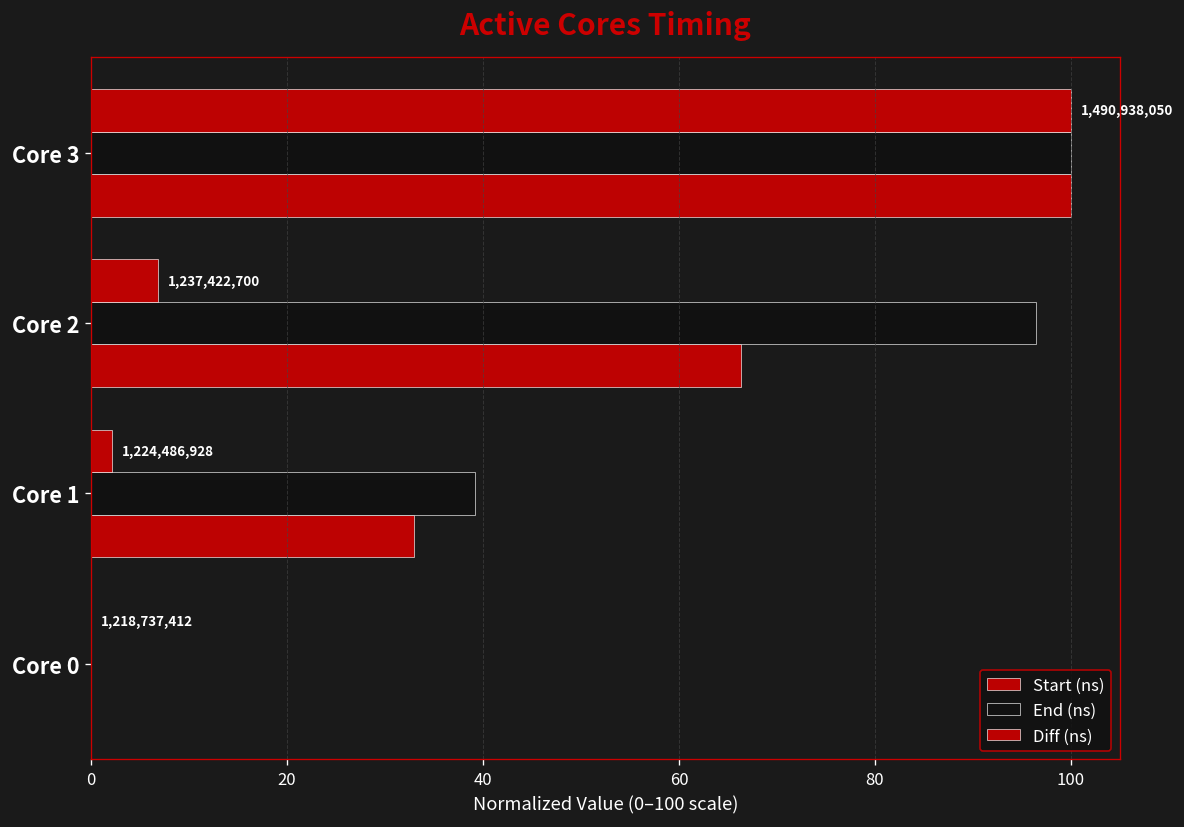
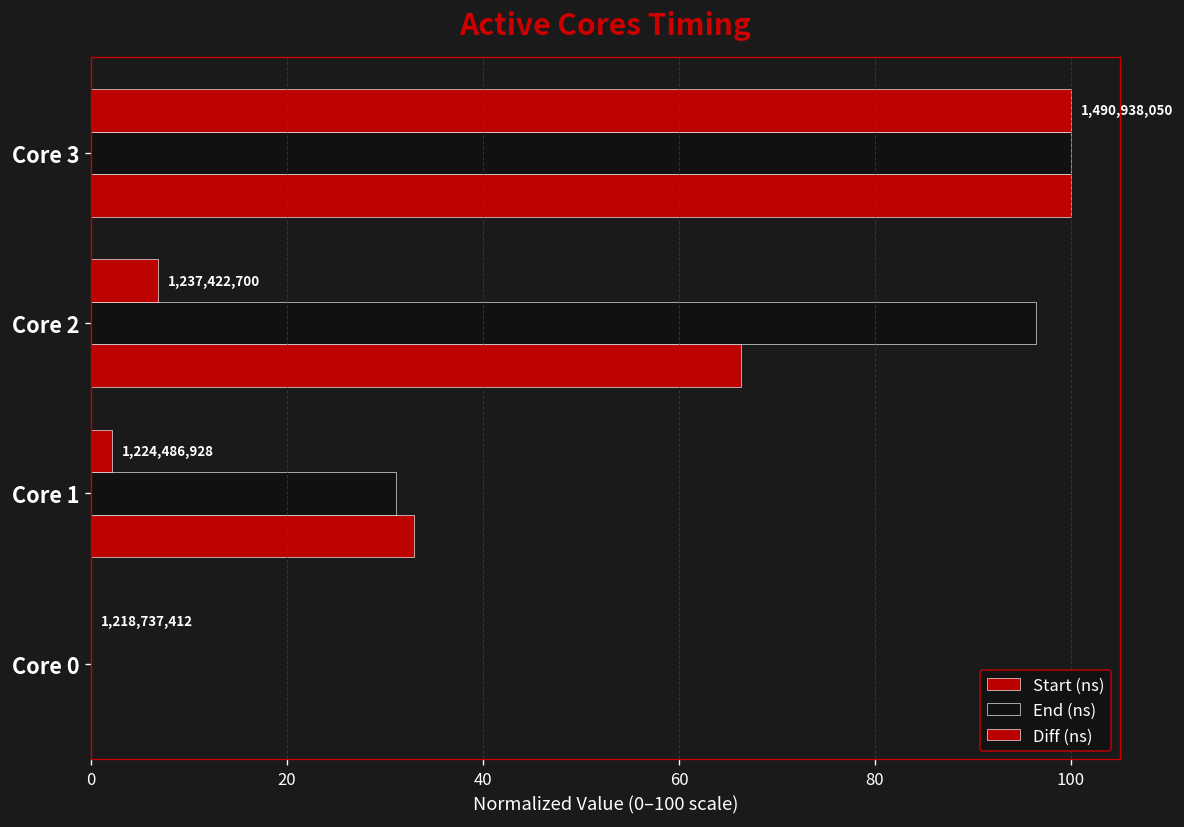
End (ns), Core 1: 39 -> 31
